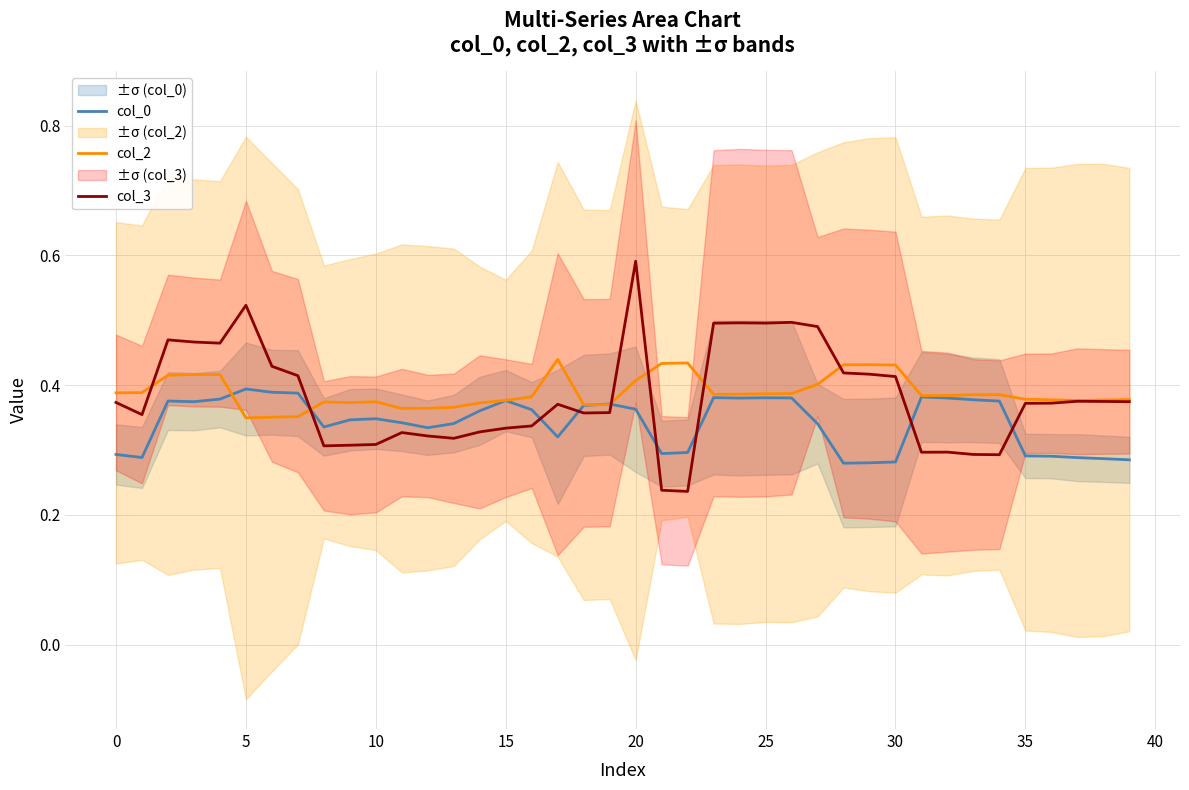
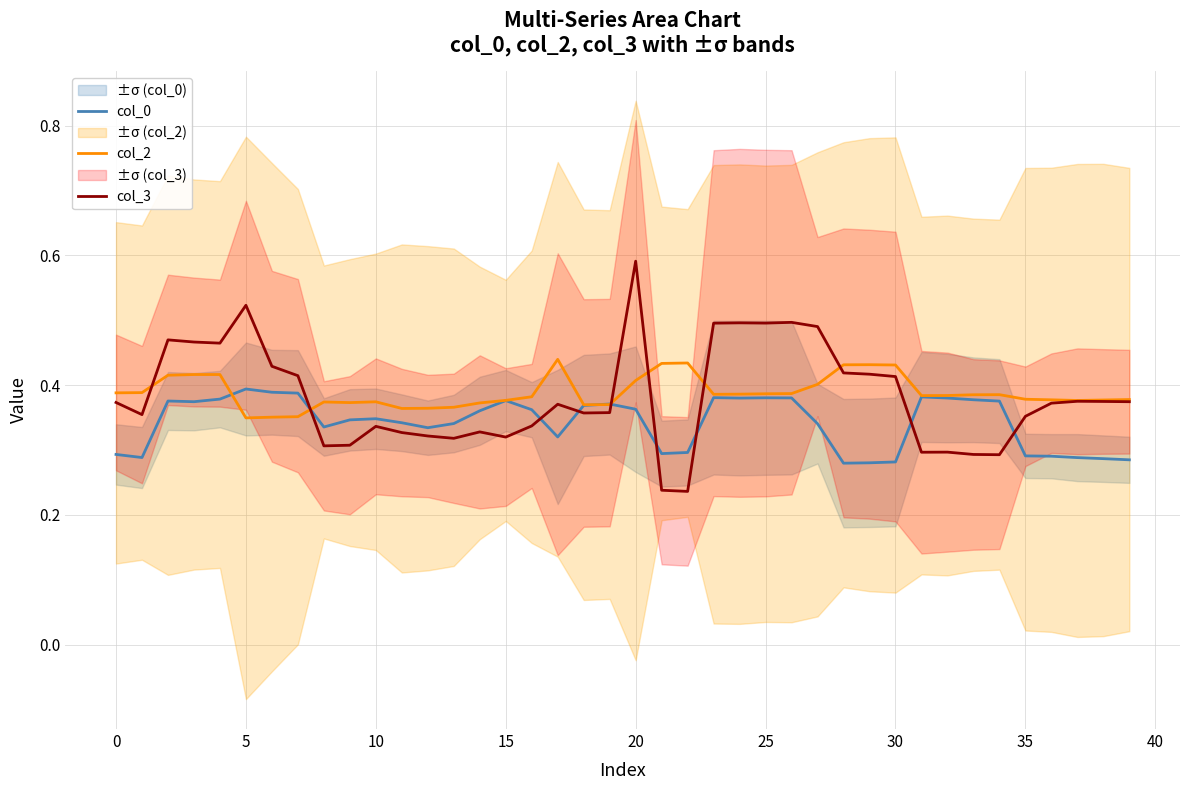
col_3, 10: 0.31 -> 0.34
col_3, 15: 0.33 -> 0.32
col_3, 35: 0.37 -> 0.35
